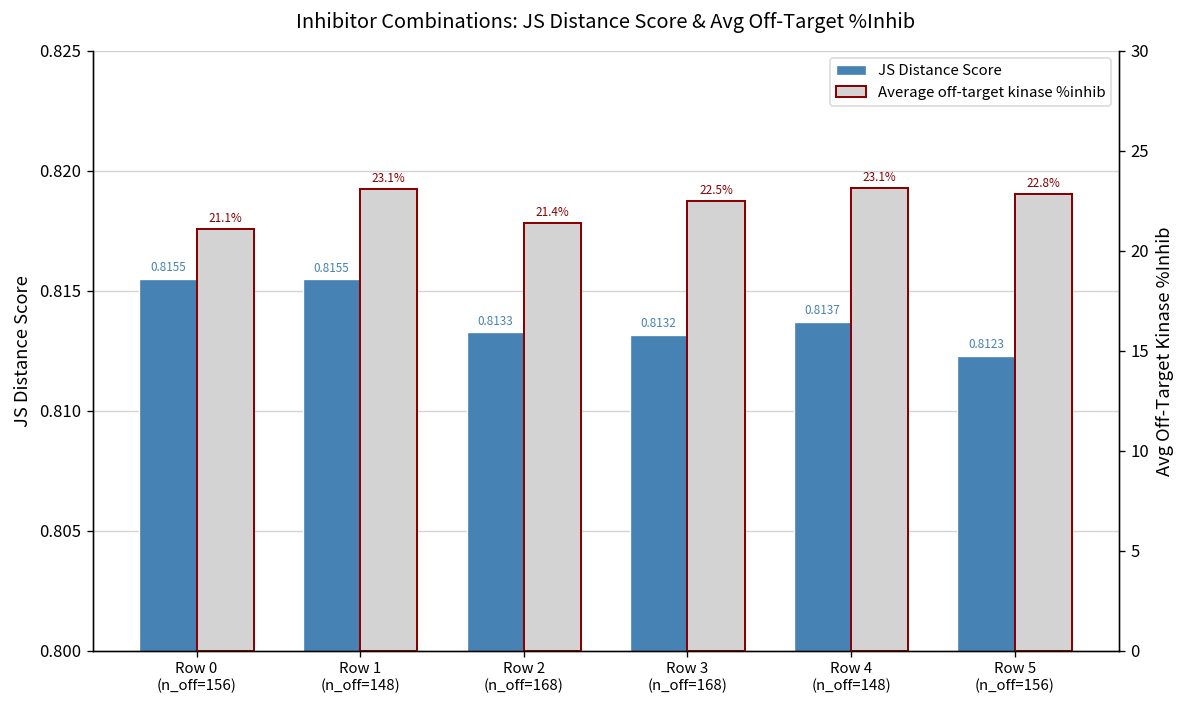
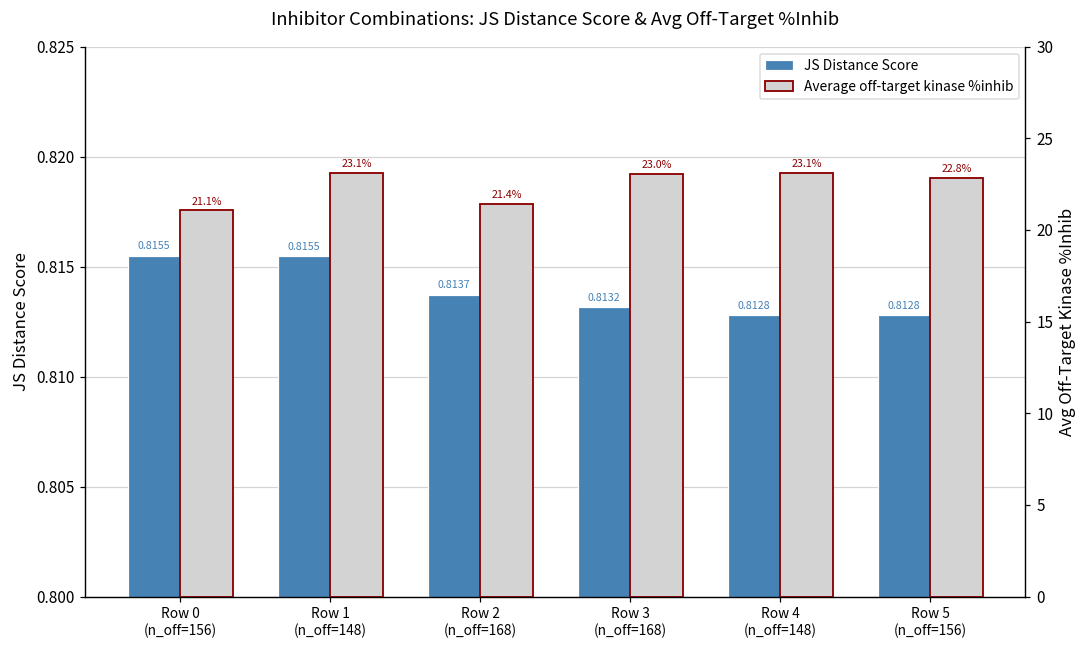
JS Distance Score, Row 2 (n_off=168): 0.8133 -> 0.8137
JS Distance Score, Row 4 (n_off=148): 0.8137 -> 0.8128
JS Distance Score, Row 5 (n_off=156): 0.8123 -> 0.8128
Average off-target kinase %inhib, Row 3 (n_off=168): 22.5% -> 23.0%
